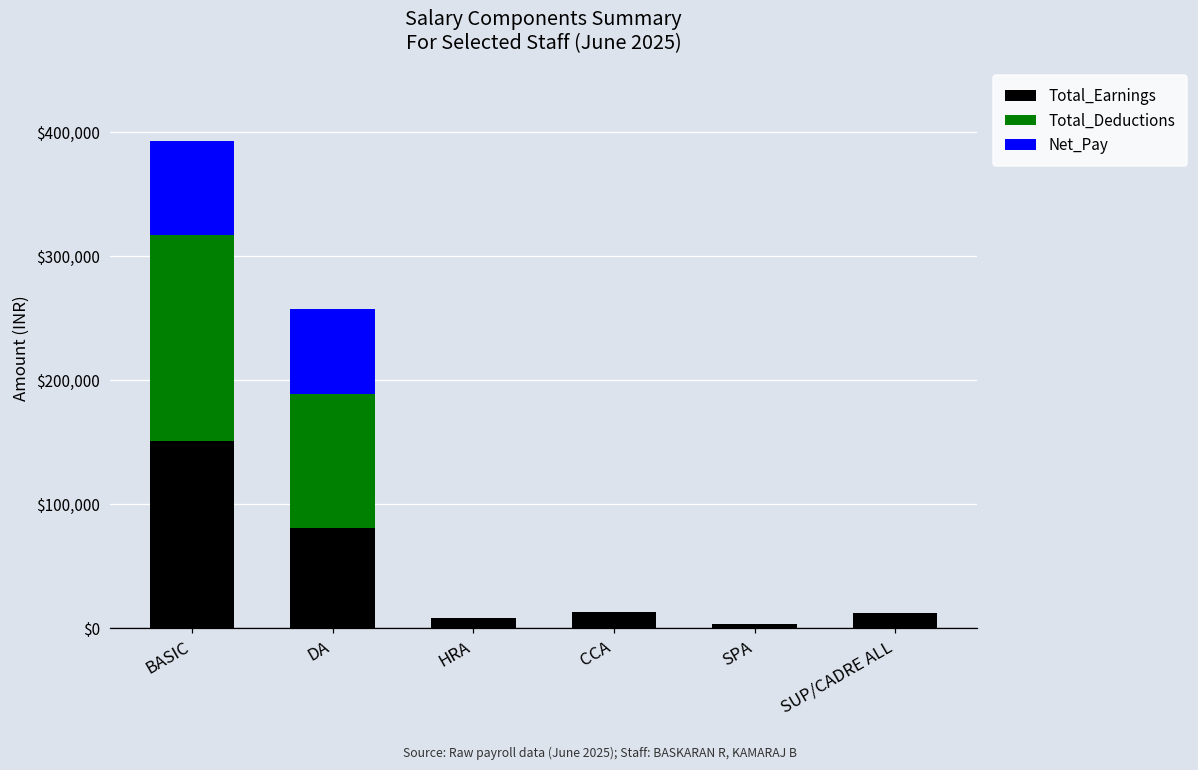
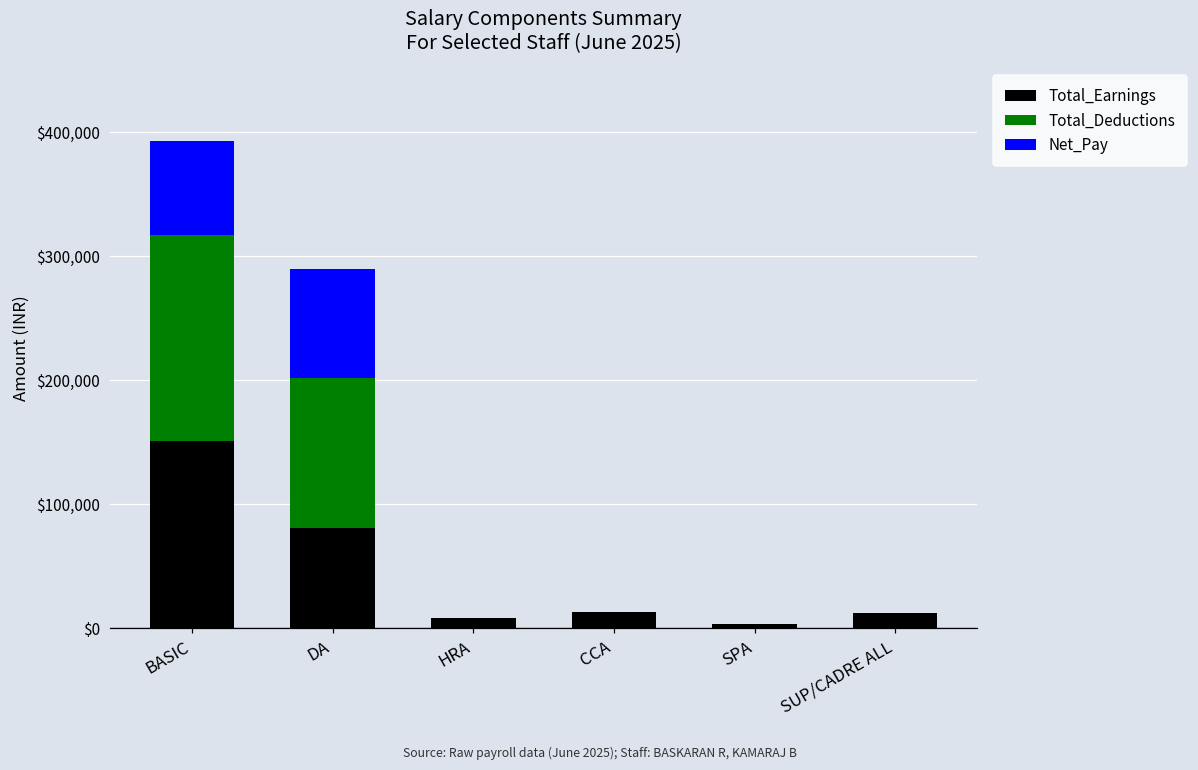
Total_Deductions, DA: $108,000 -> $121,000
Net_Pay, DA: $69,000 -> $88,000
